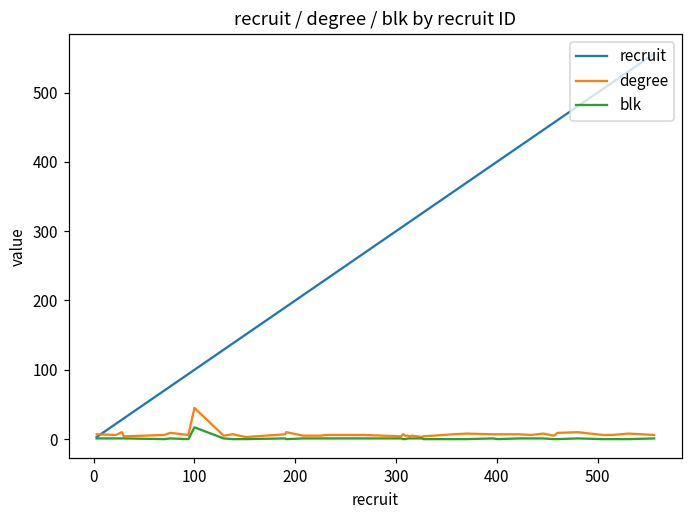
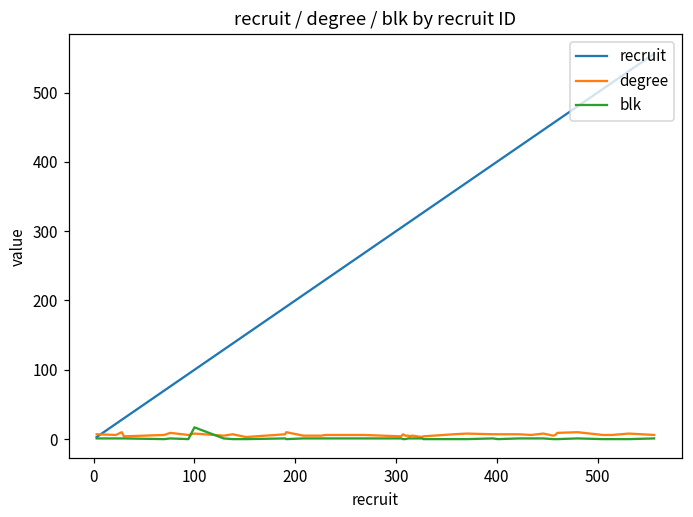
degree, 100: 50 -> 10
